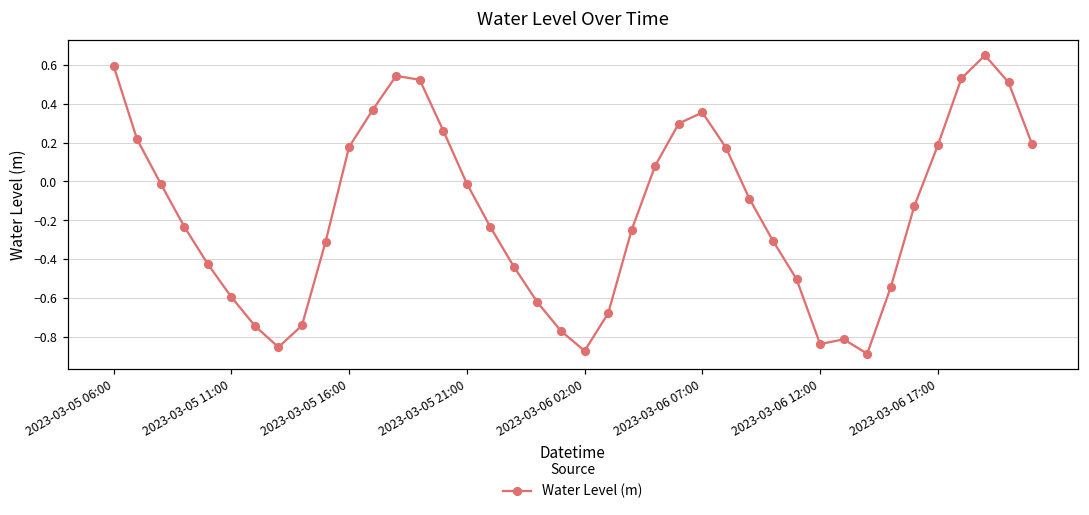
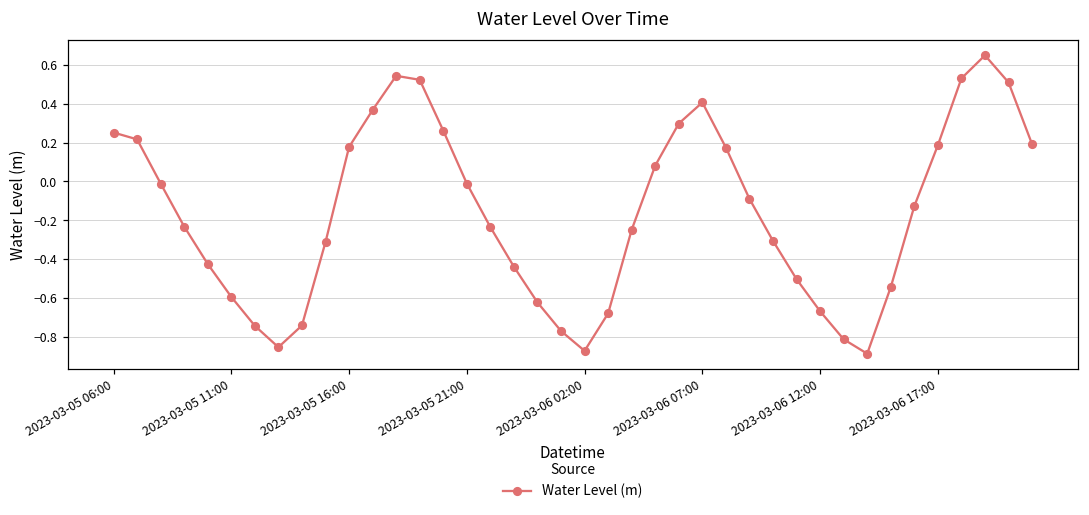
2023-03-05 06:00: 0.60 -> 0.25
2023-03-06 07:00: 0.35 -> 0.41
2023-03-06 12:00: -0.84 -> -0.67
